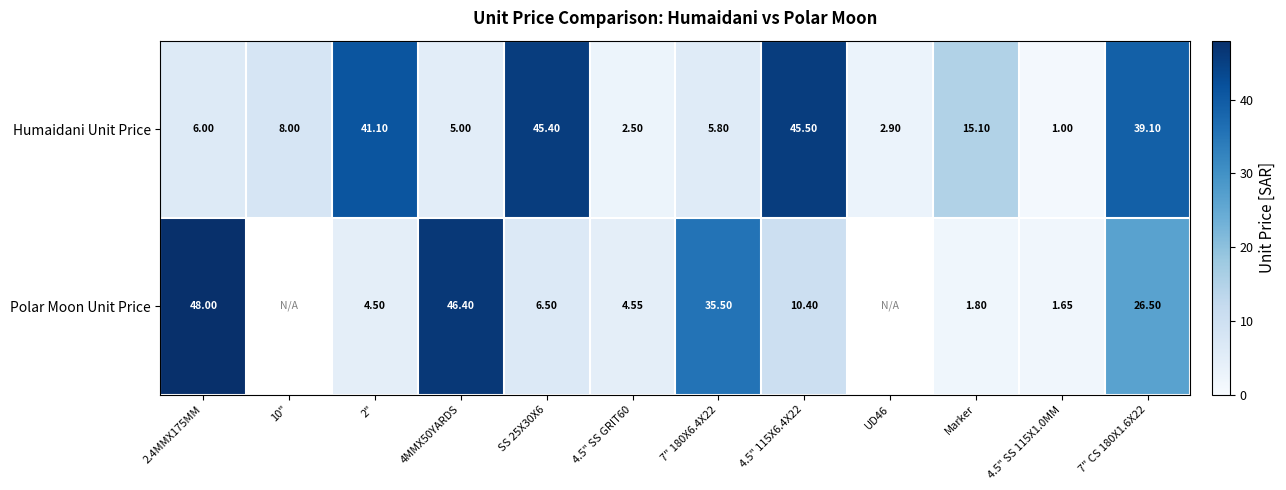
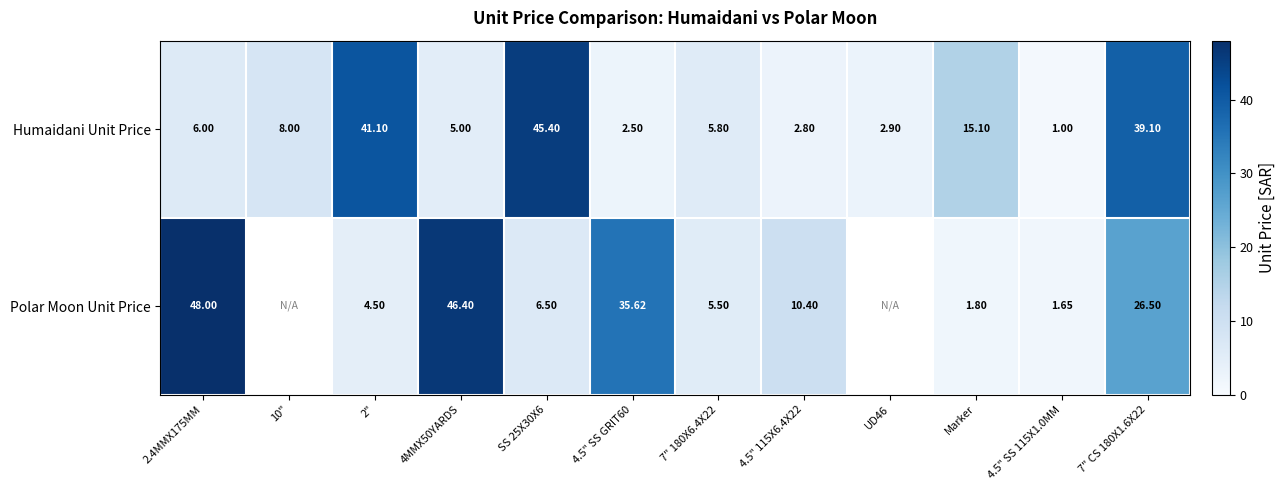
Humaidani Unit Price, 4.5" 115X6.4X22: 45.50 -> 2.80
Polar Moon Unit Price, 4.5" SS GRIT60: 4.55 -> 35.62
Polar Moon Unit Price, 7" 180X6.4X22: 35.50 -> 5.50
